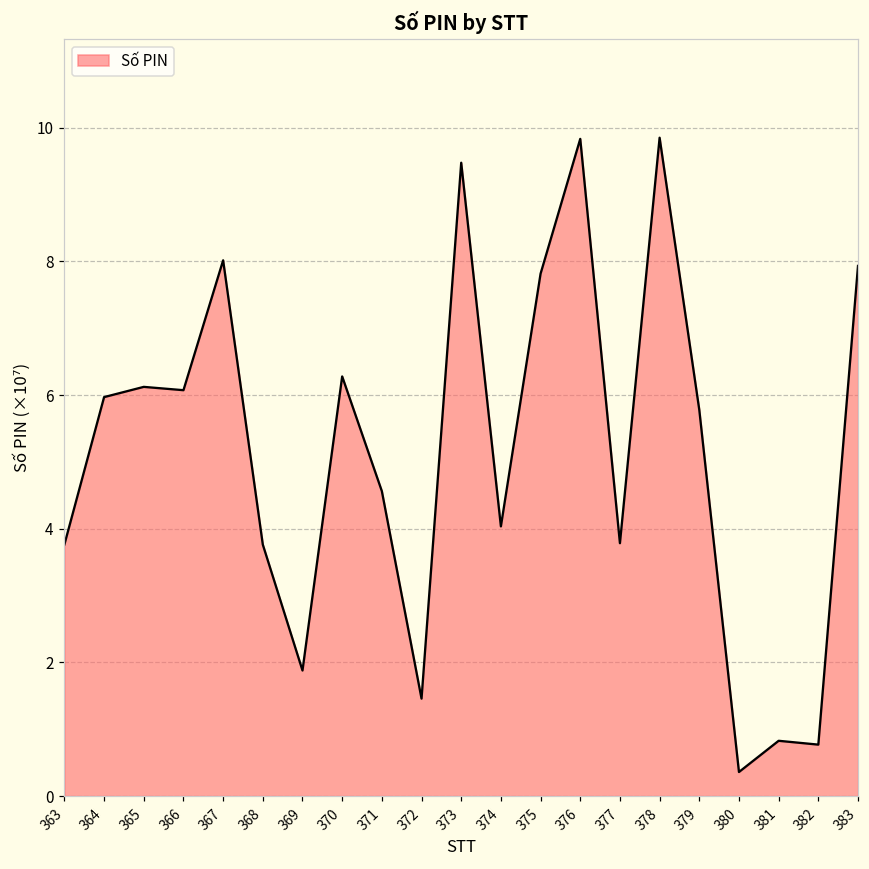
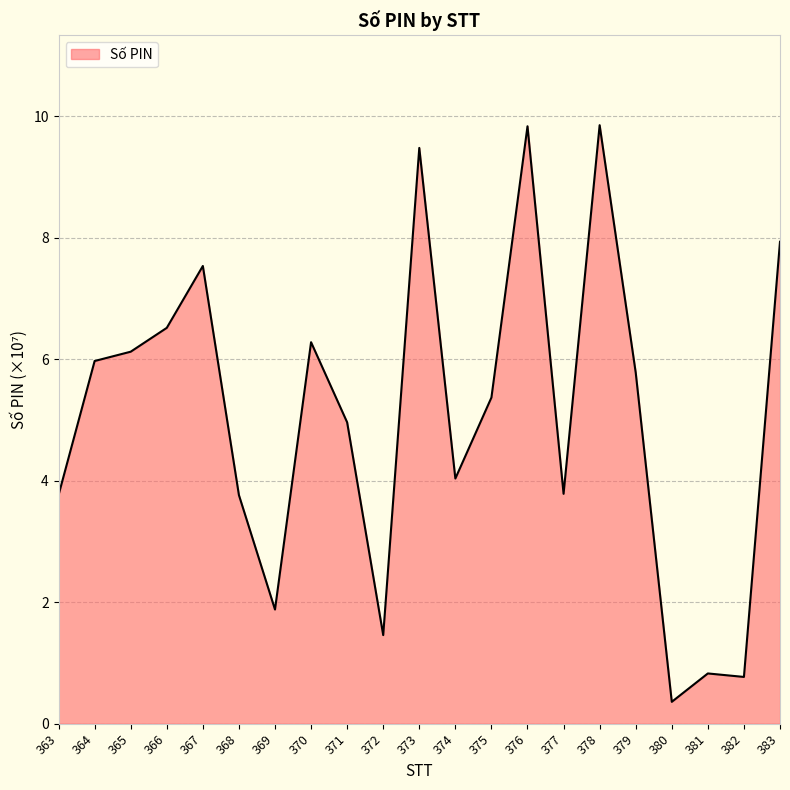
366: 6.1 -> 6.5
367: 8.0 -> 7.5
371: 4.6 -> 5.0
375: 7.8 -> 5.4
